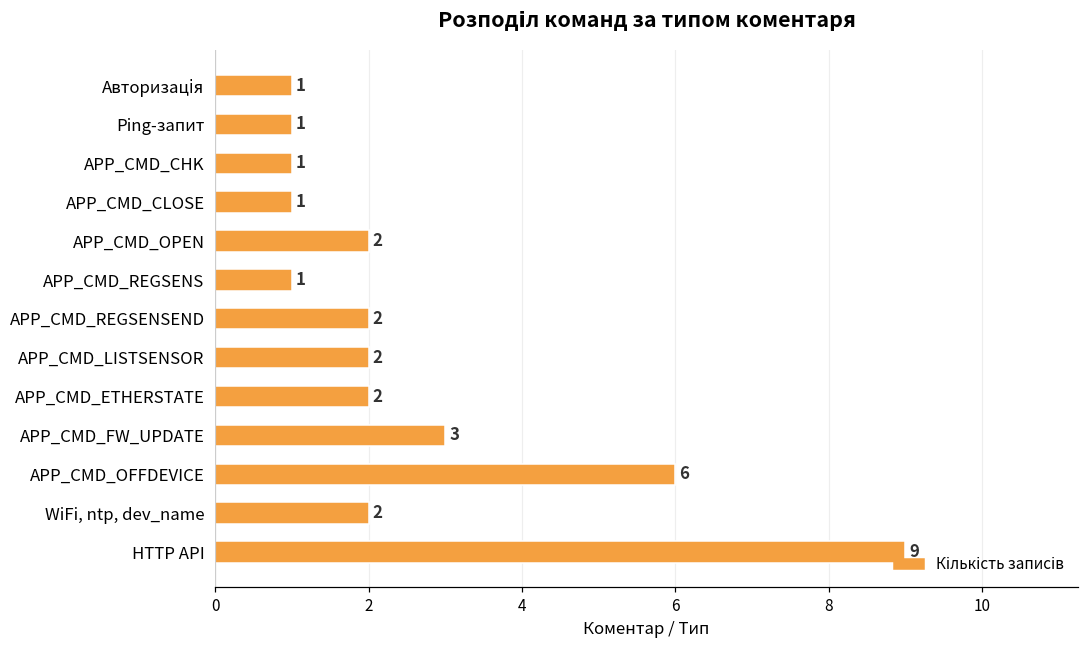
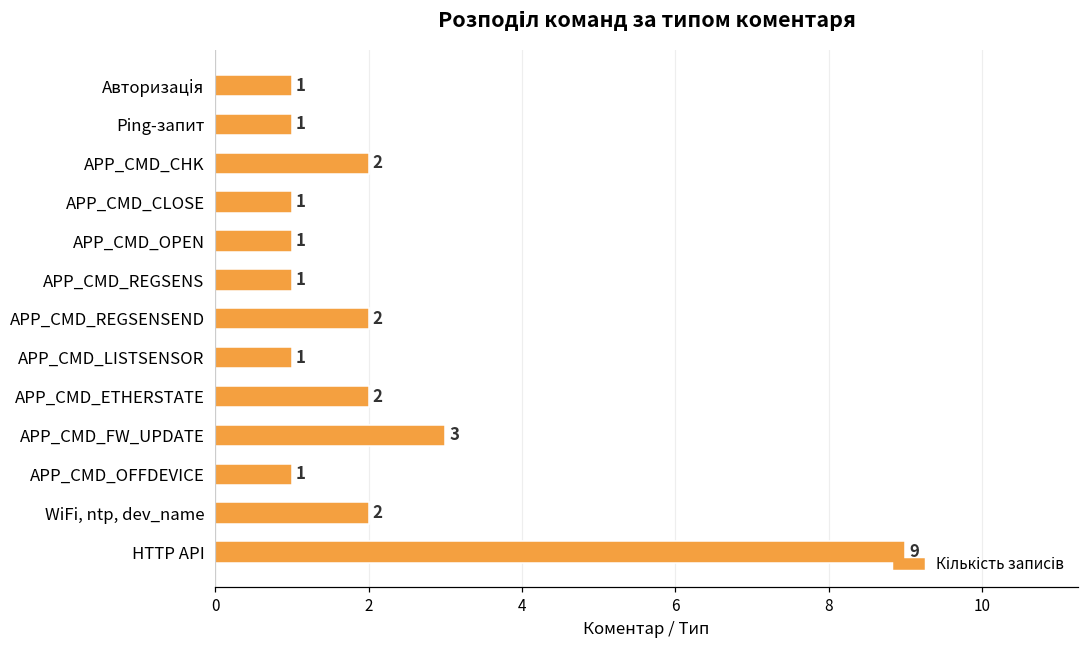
APP_CMD_CHK: 1 -> 2
APP_CMD_OPEN: 2 -> 1
APP_CMD_LISTSENSOR: 2 -> 1
APP_CMD_OFFDEVICE: 6 -> 1
